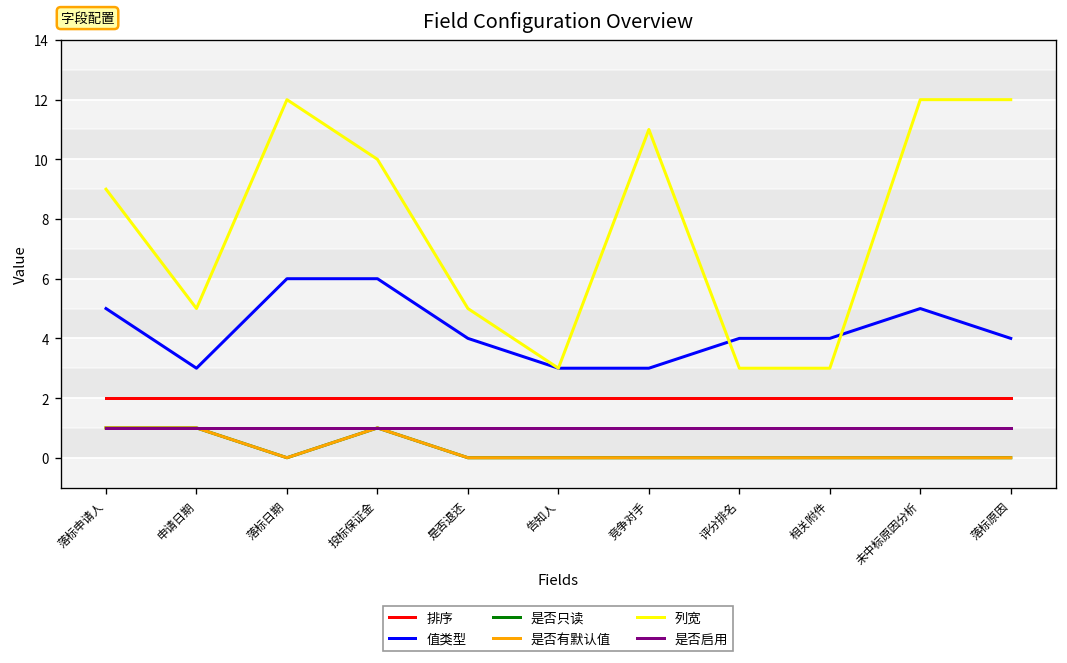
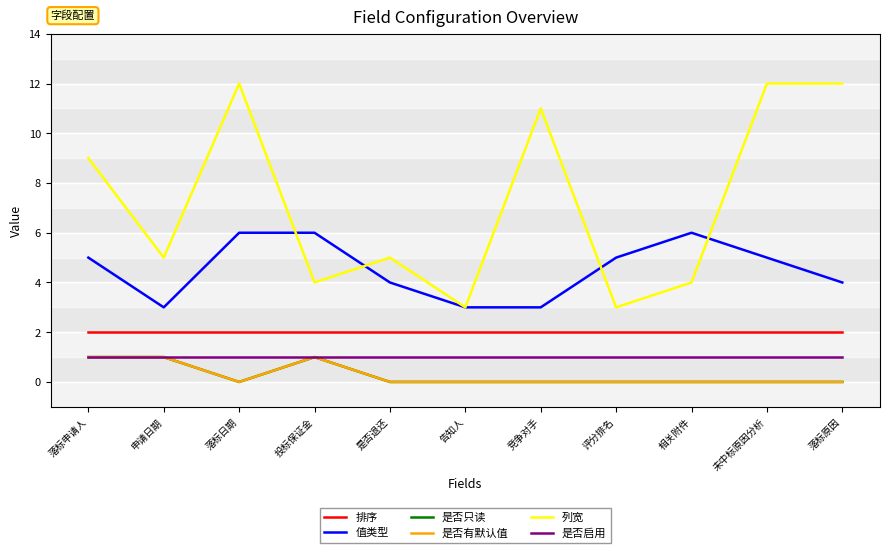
列宽, 投标保证金: 10 -> 4
值类型, 评分排名: 4 -> 5
值类型, 相关附件: 4 -> 6
列宽, 相关附件: 3 -> 4
